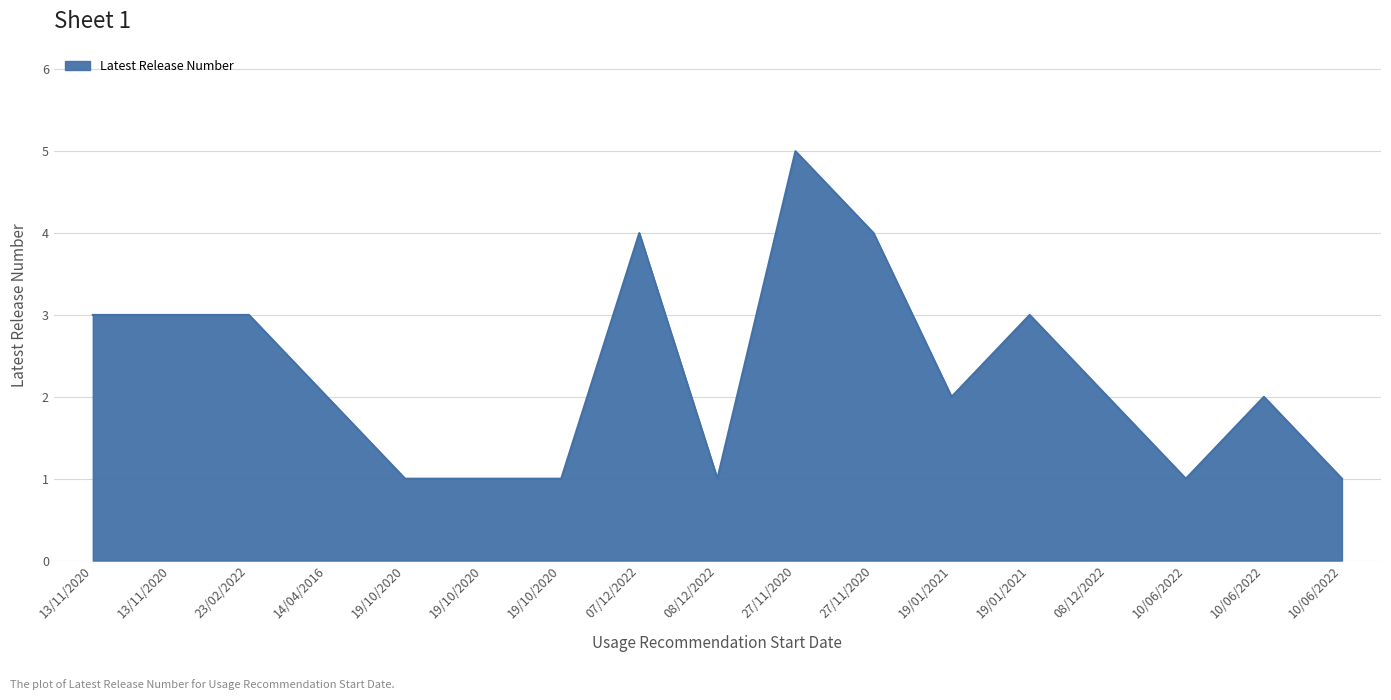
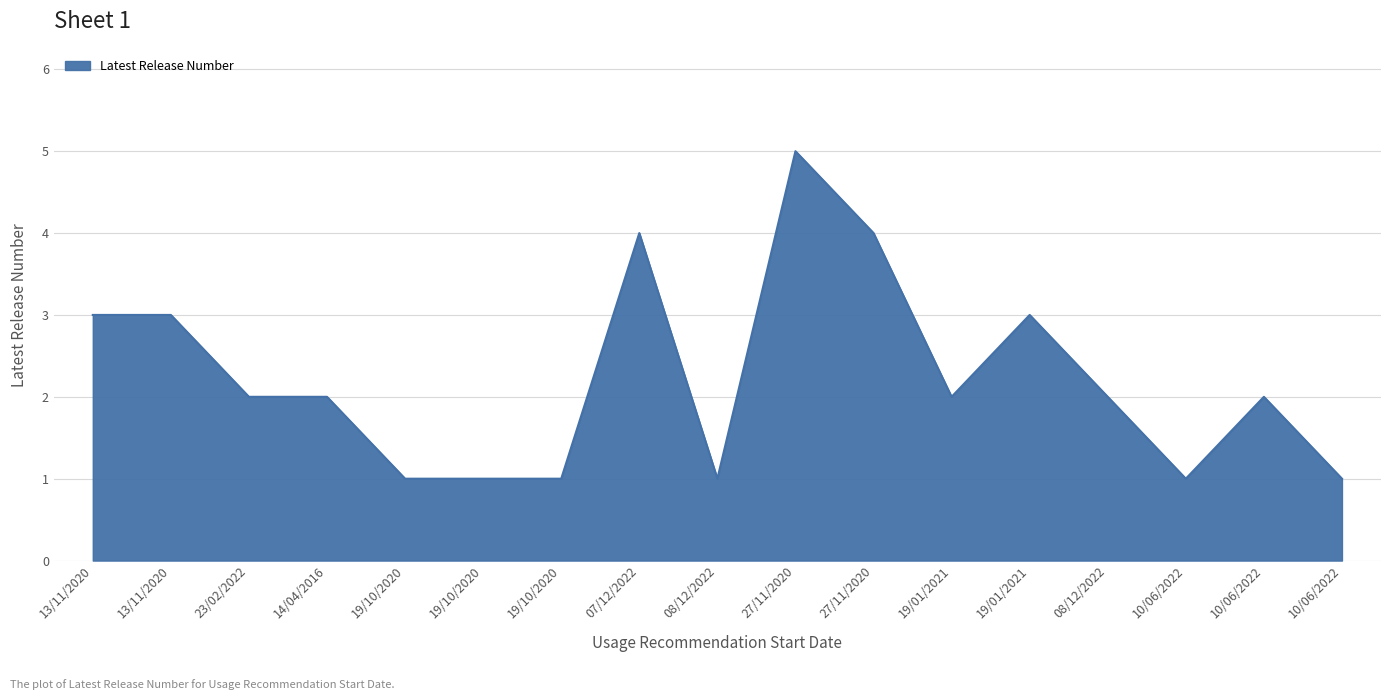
23/02/2022: 3 -> 2
